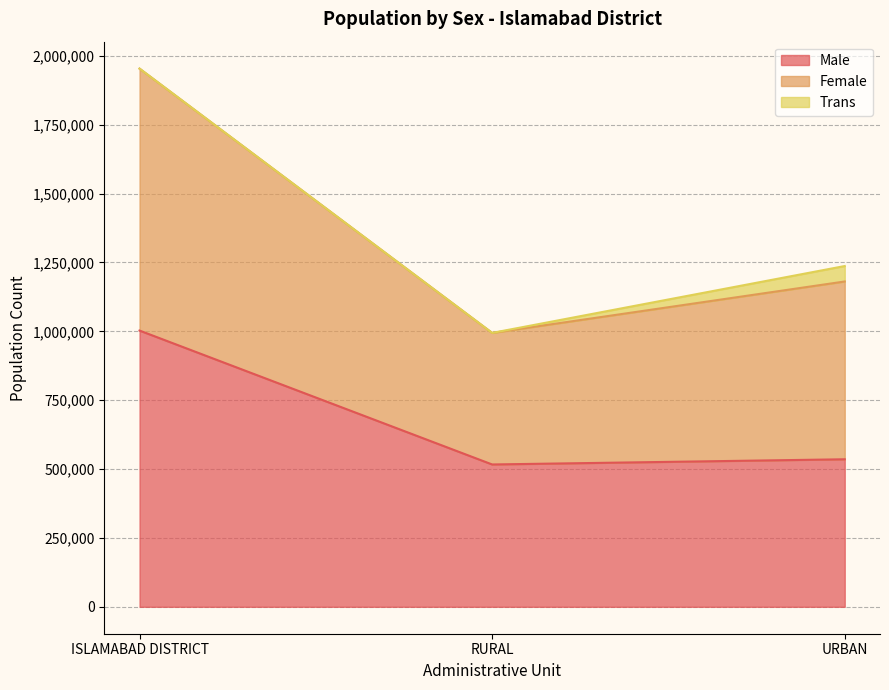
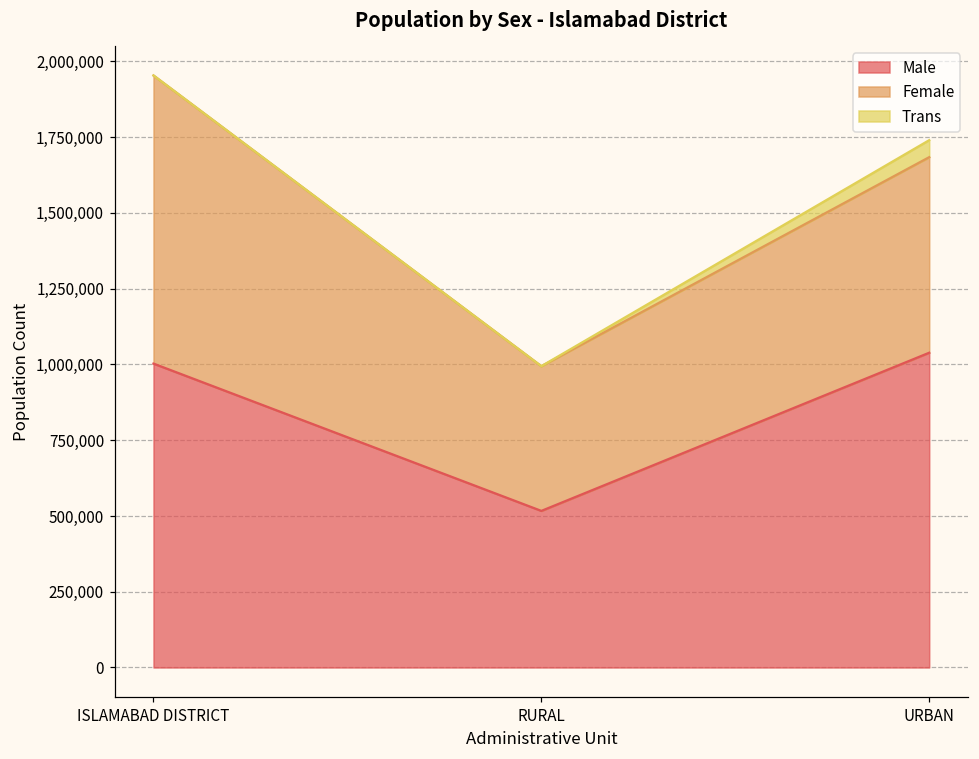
Male, URBAN: 540,000 -> 1,040,000
